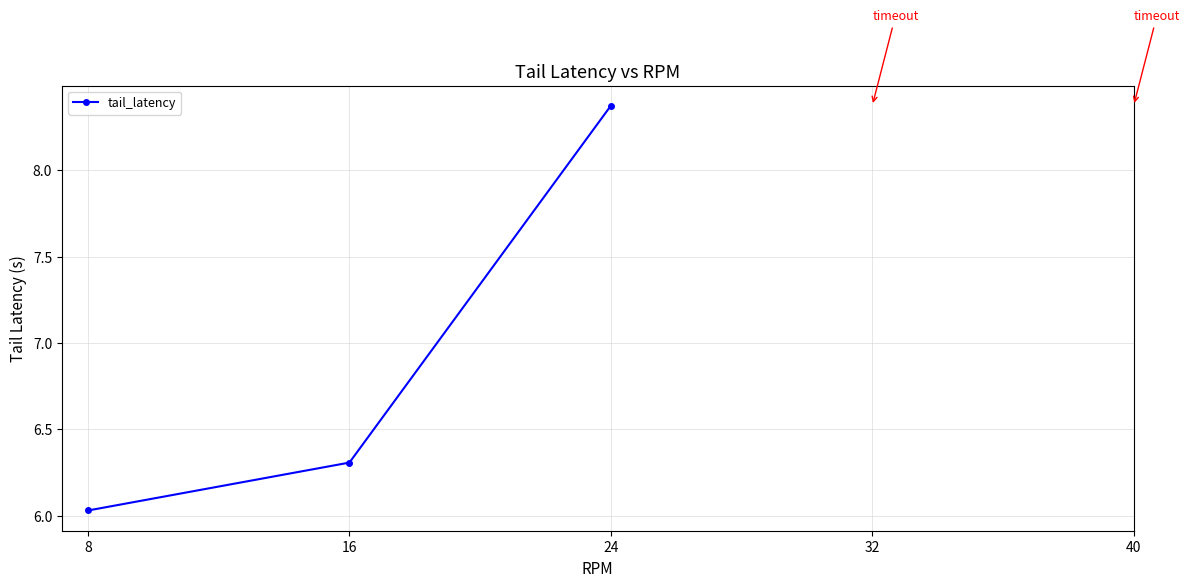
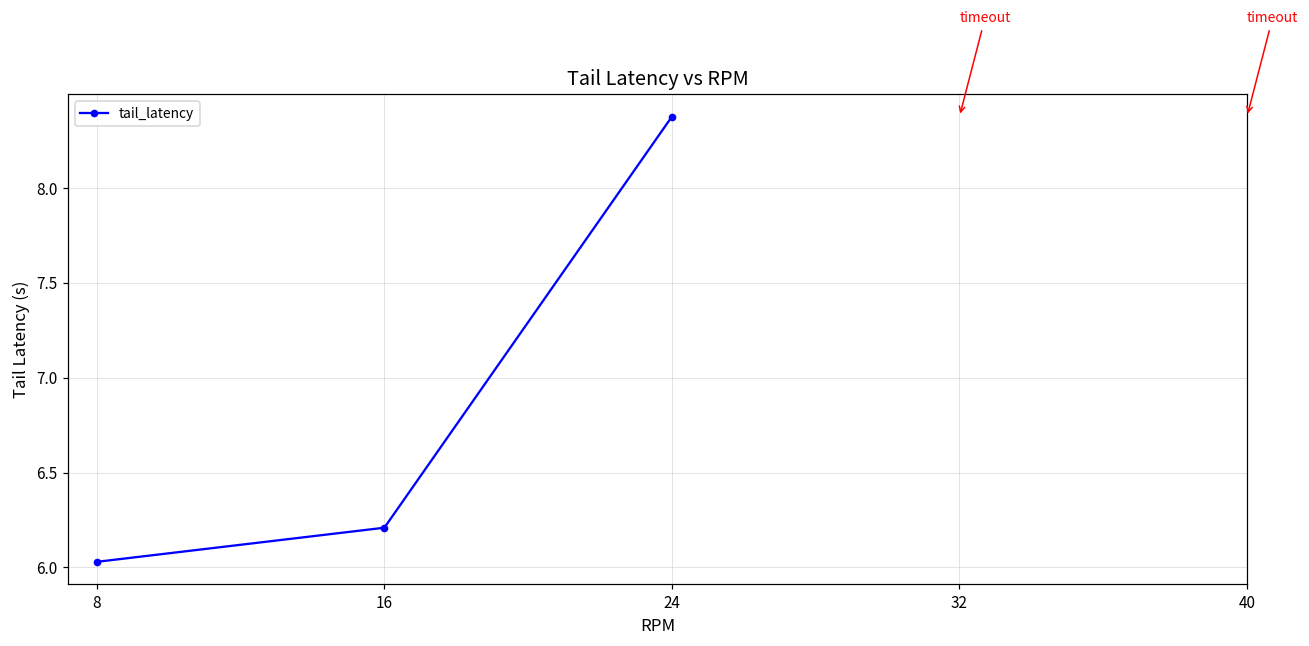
16: 6.31 -> 6.21
